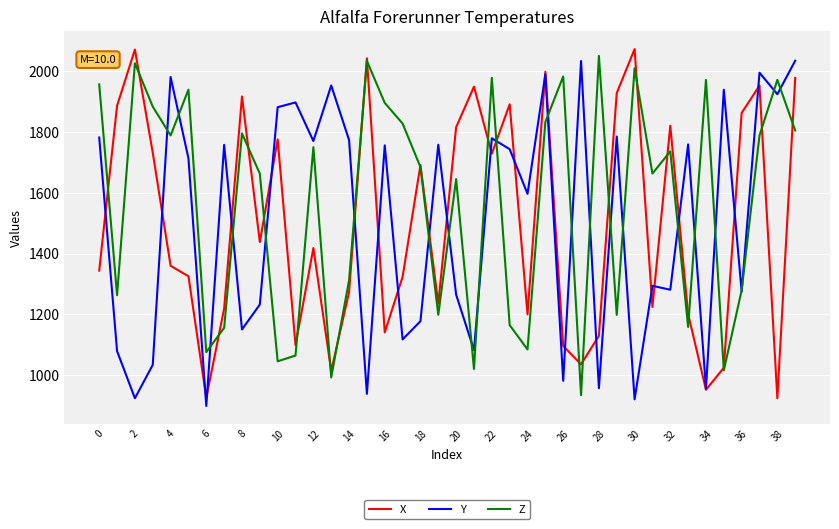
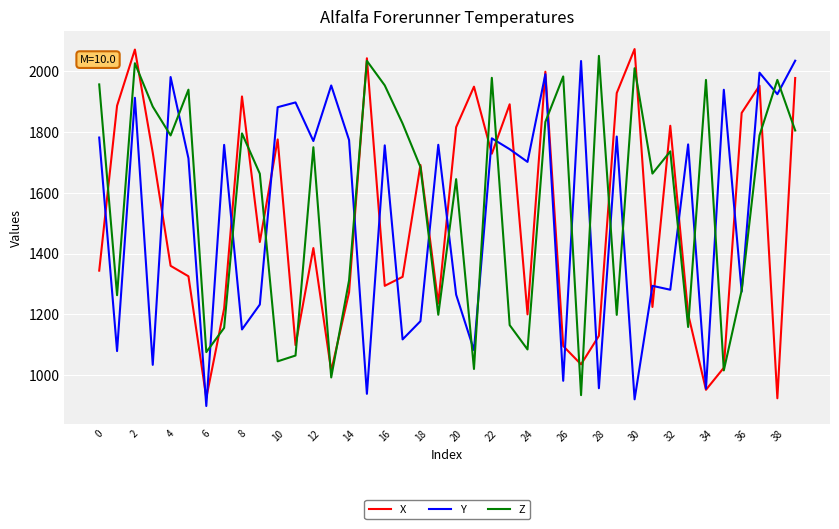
Y, 2: 920 -> 1910
X, 16: 1140 -> 1290
Z, 16: 1900 -> 1950
Y, 24: 1600 -> 1700
